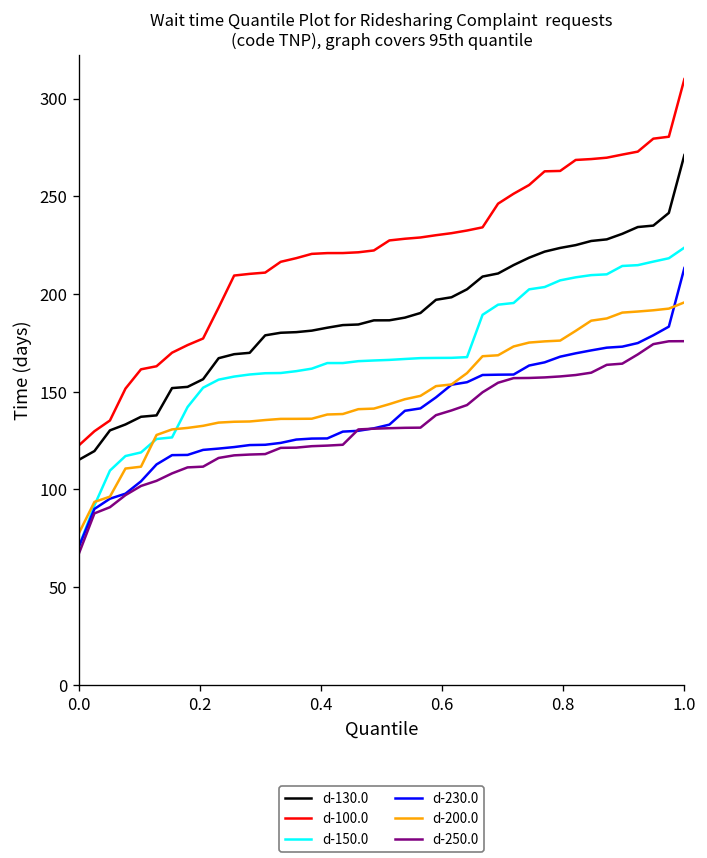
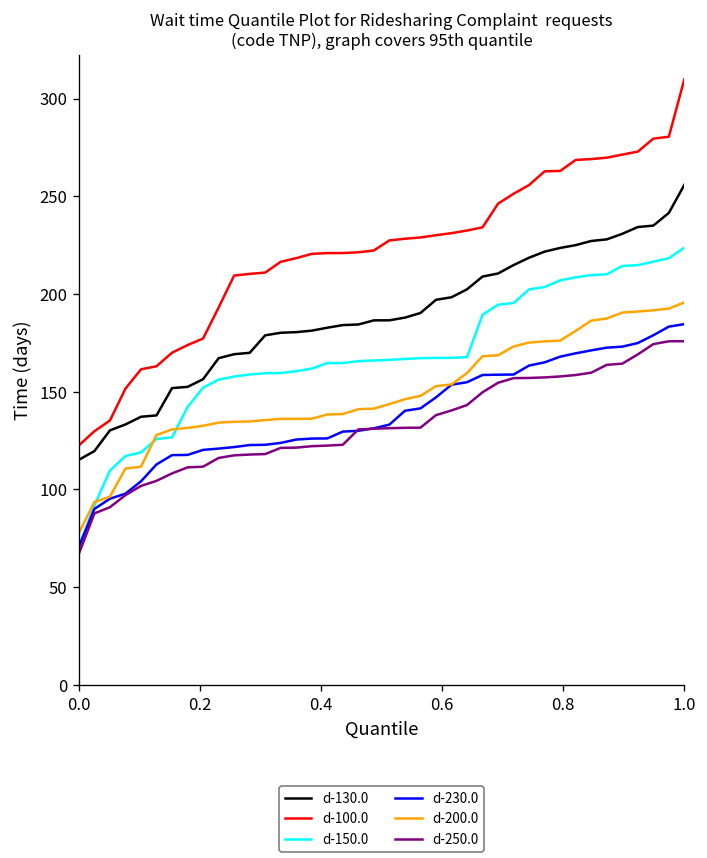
d-130.0, 1.0: 271 -> 256
d-230.0, 1.0: 213 -> 185
